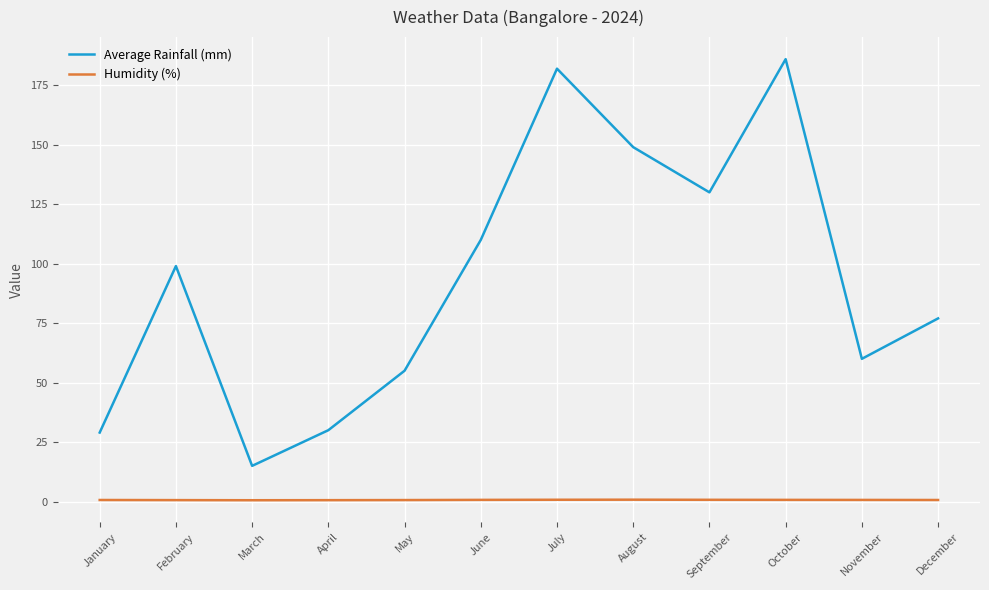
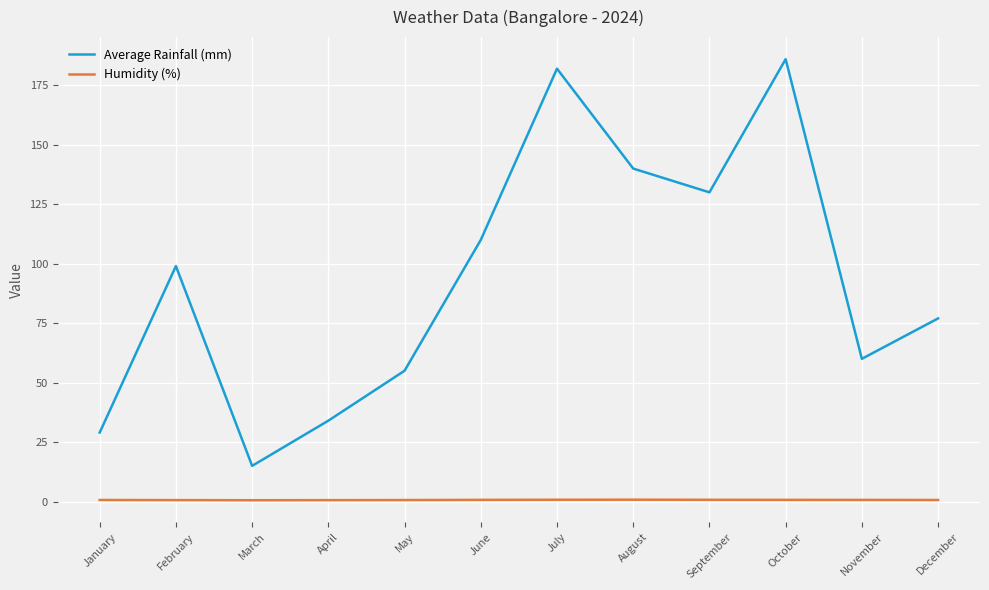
Average Rainfall (mm), April: 30 -> 34
Average Rainfall (mm), August: 149 -> 140
